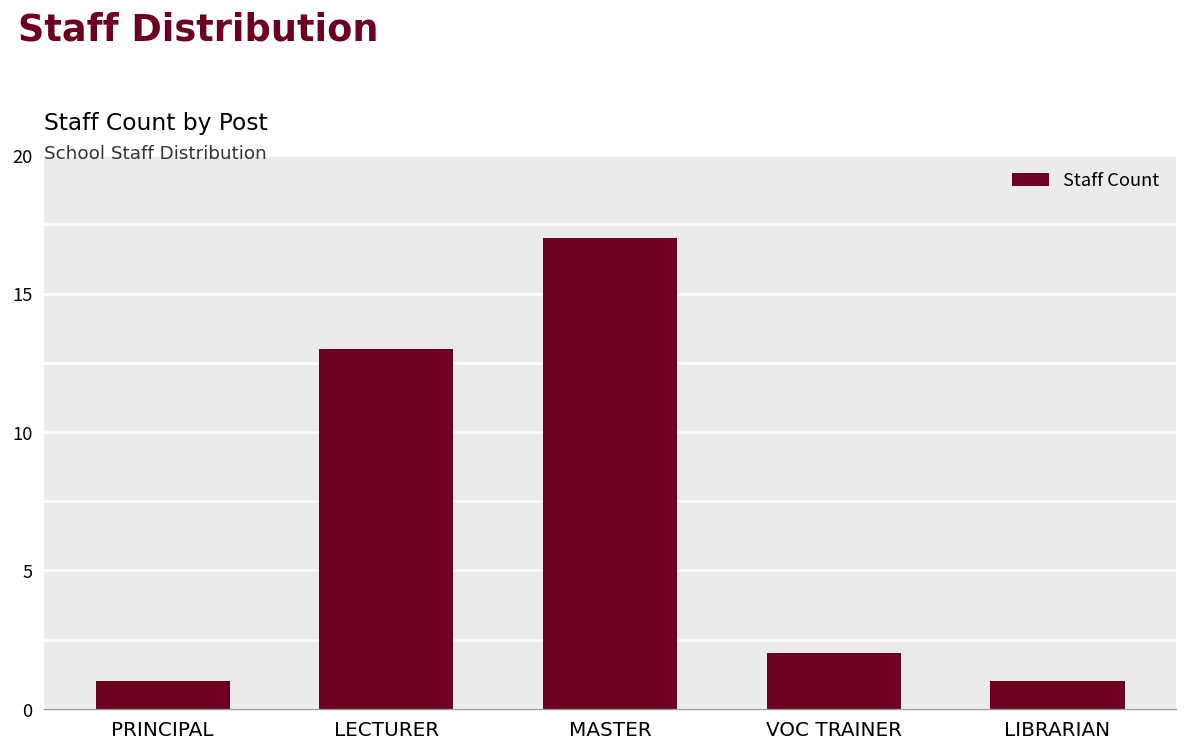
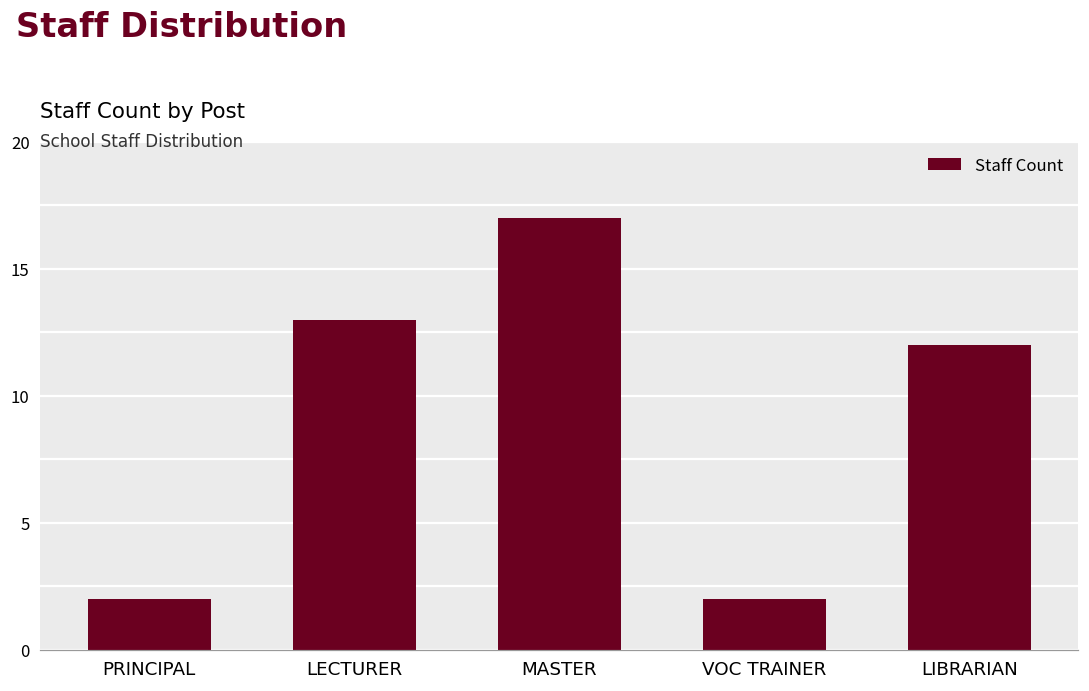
PRINCIPAL: 1 -> 2
LIBRARIAN: 1 -> 12
